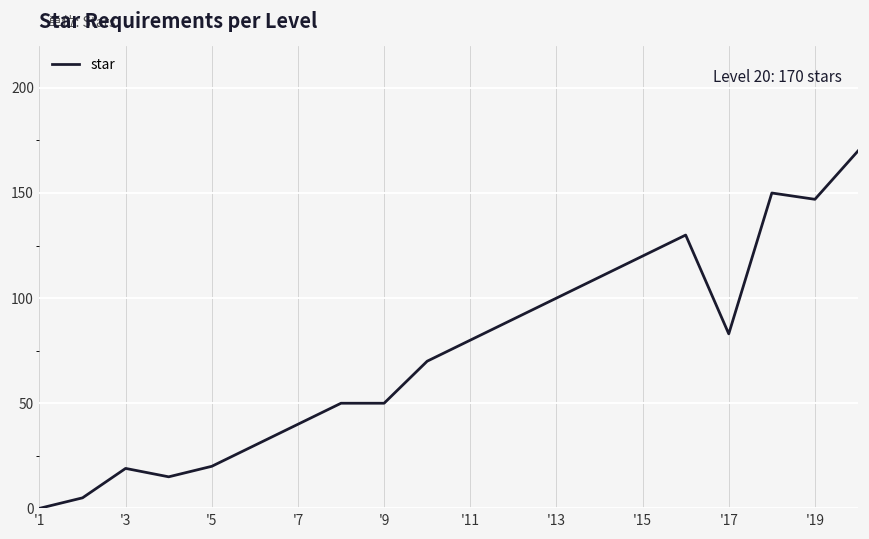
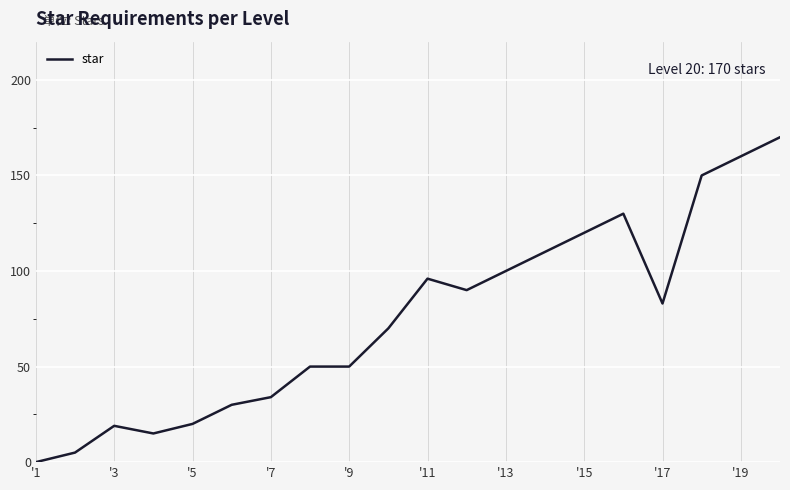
'7: 40 -> 34
'11: 80 -> 96
'19: 147 -> 160
